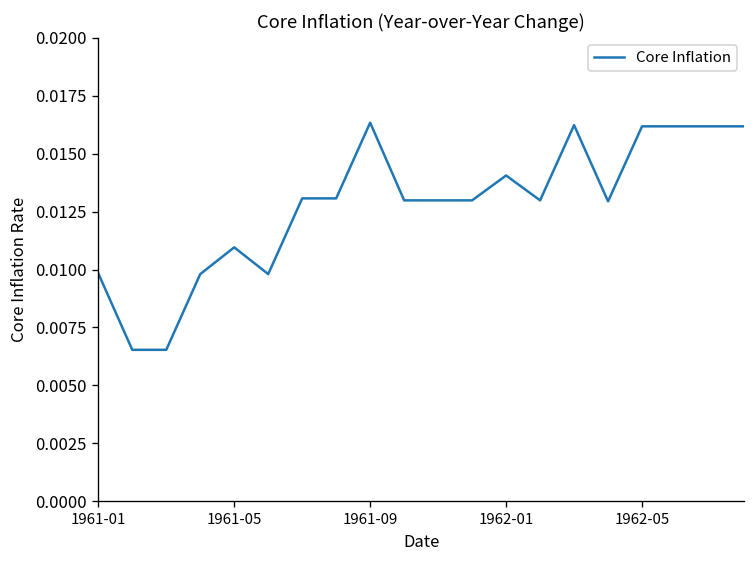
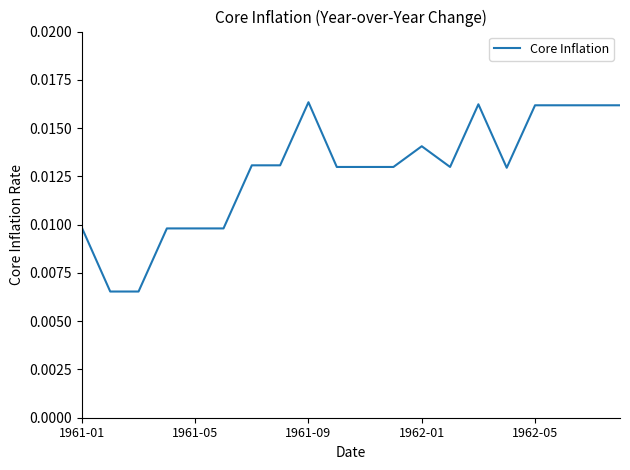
1961-05: 0.0110 -> 0.0098
